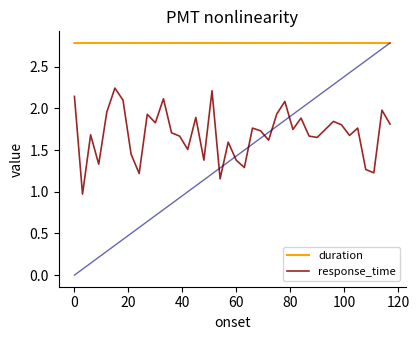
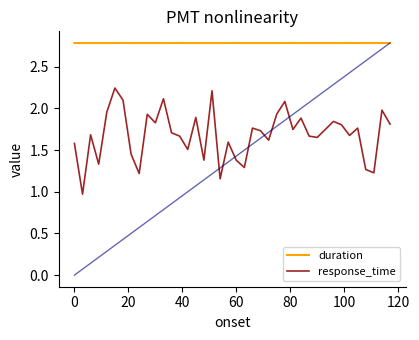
response_time, 0: 2.1 -> 1.6
